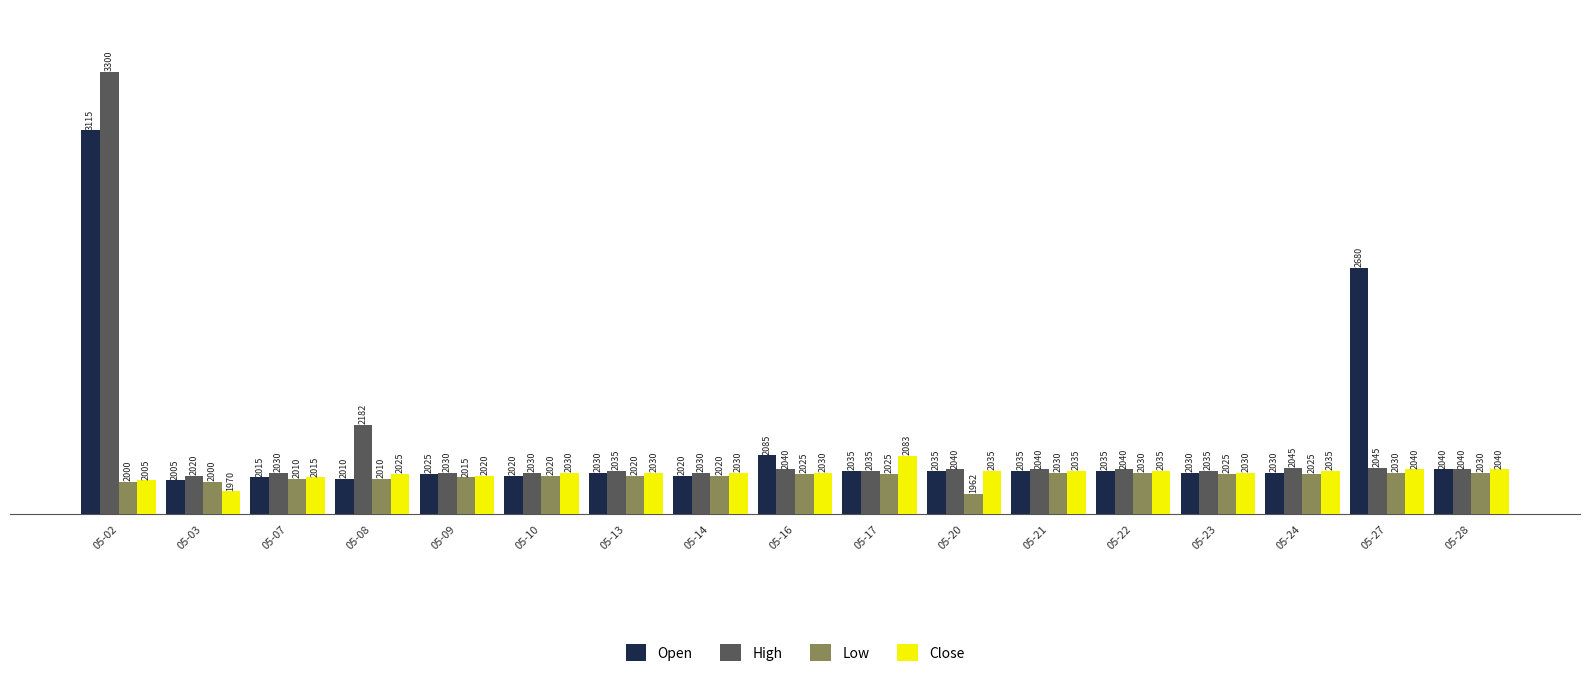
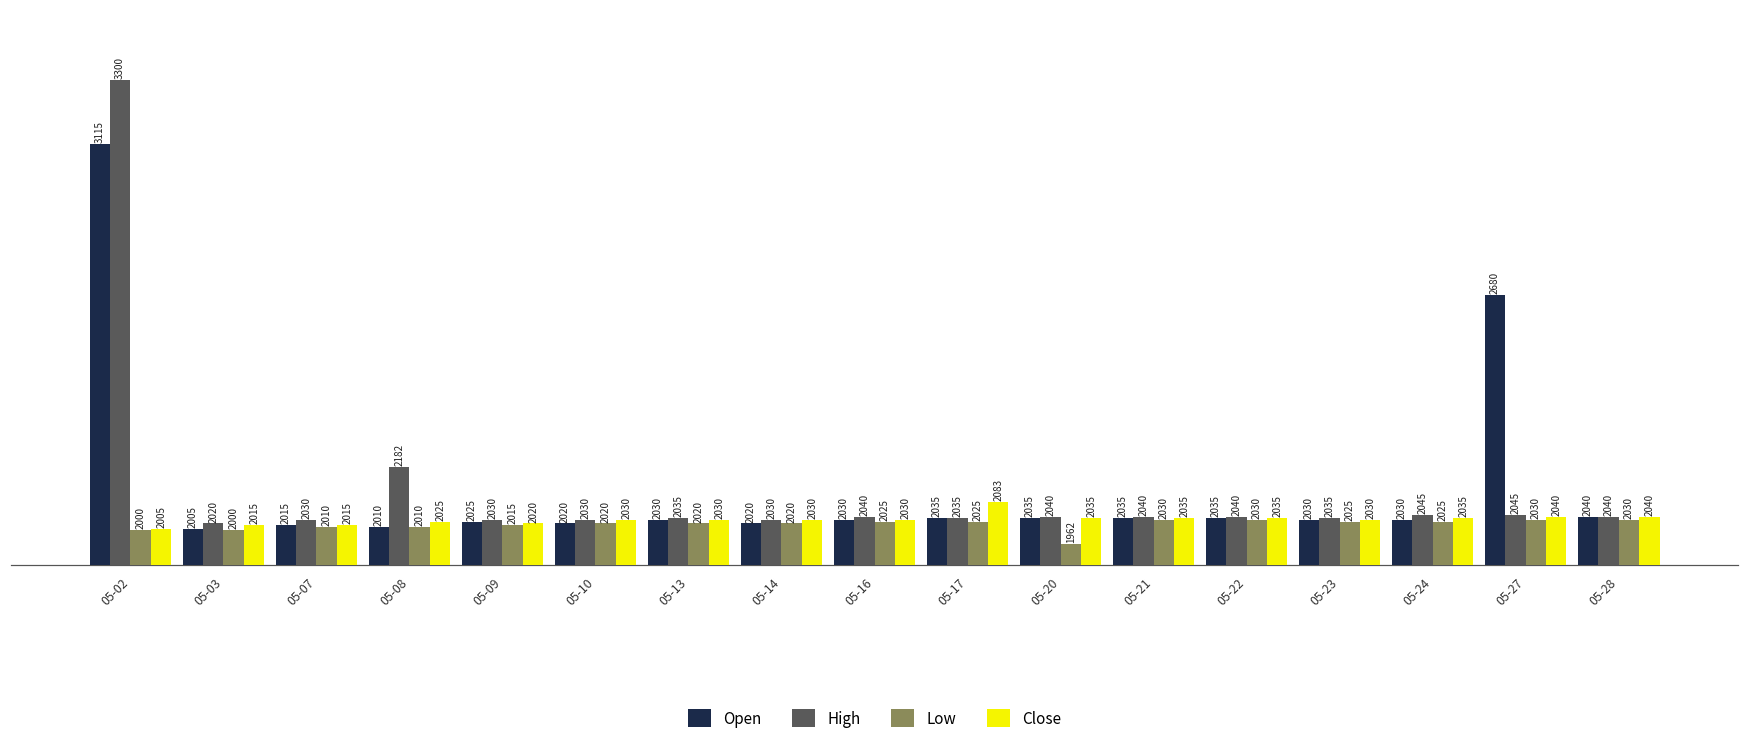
Close, 05-03: 1970 -> 2015
Open, 05-16: 2085 -> 2030
